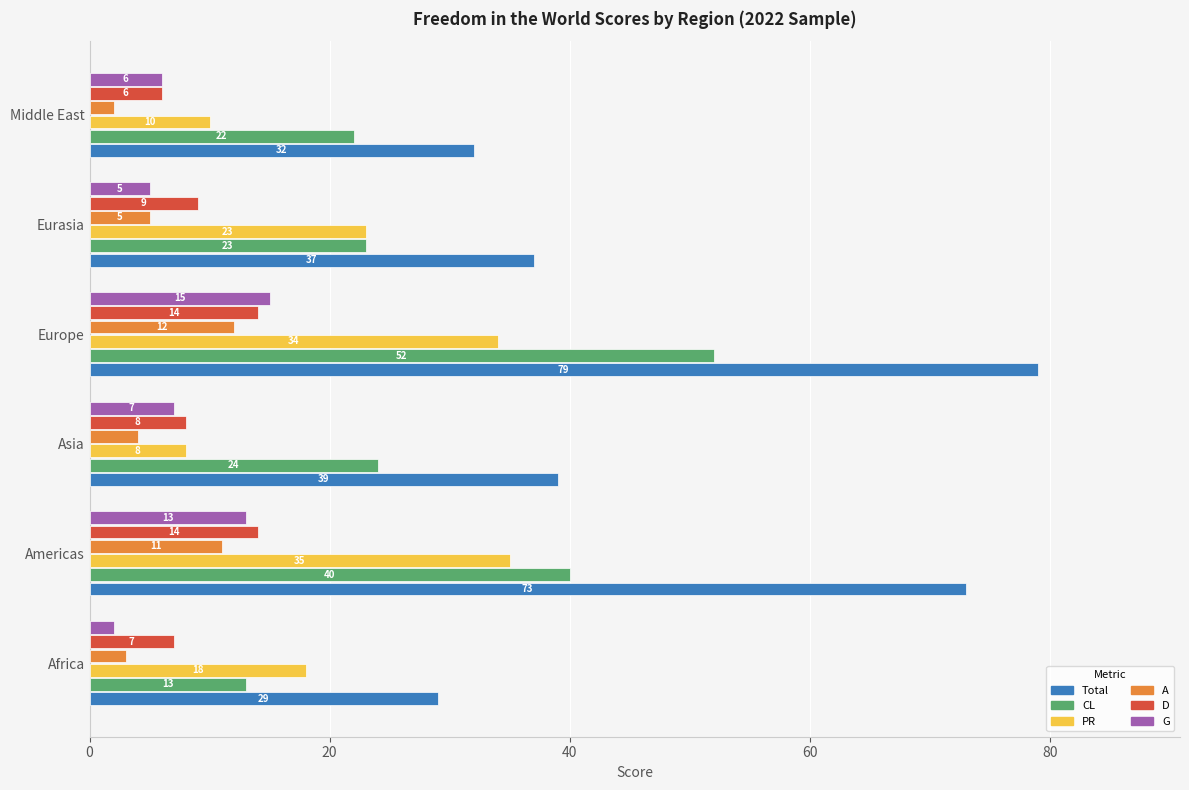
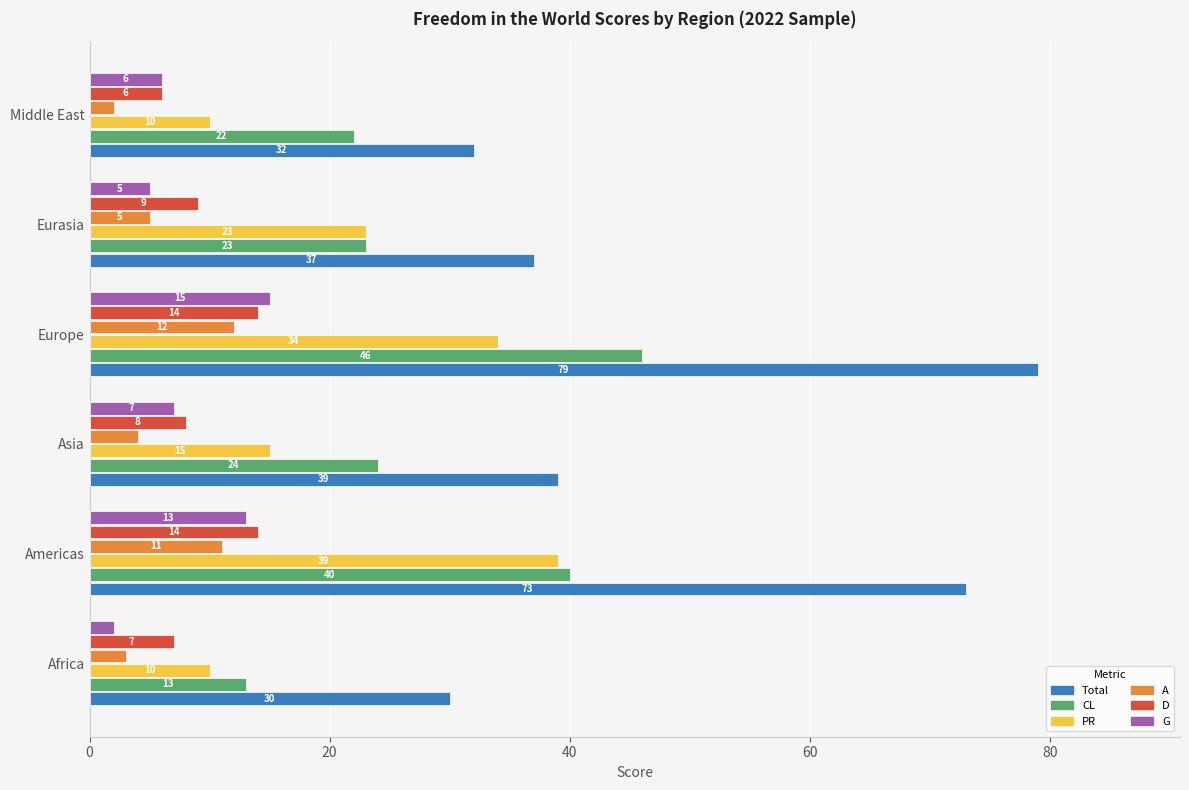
CL, Europe: 52 -> 46
PR, Asia: 8 -> 15
PR, Americas: 35 -> 39
PR, Africa: 18 -> 10
Total, Africa: 29 -> 30
